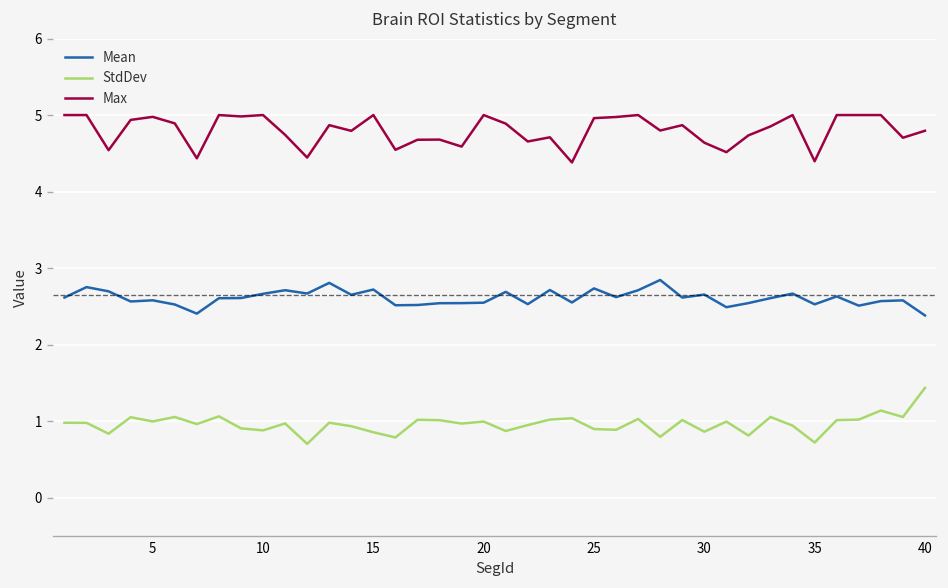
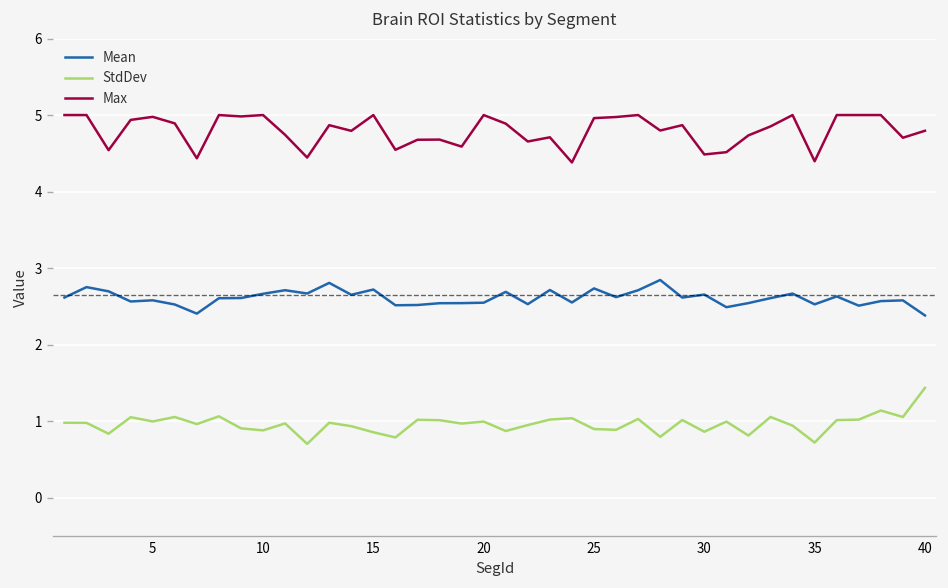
Max, 30: 4.6 -> 4.5
